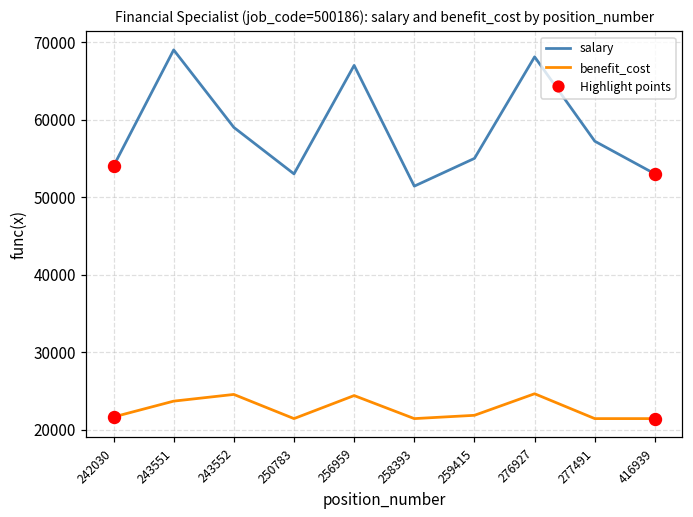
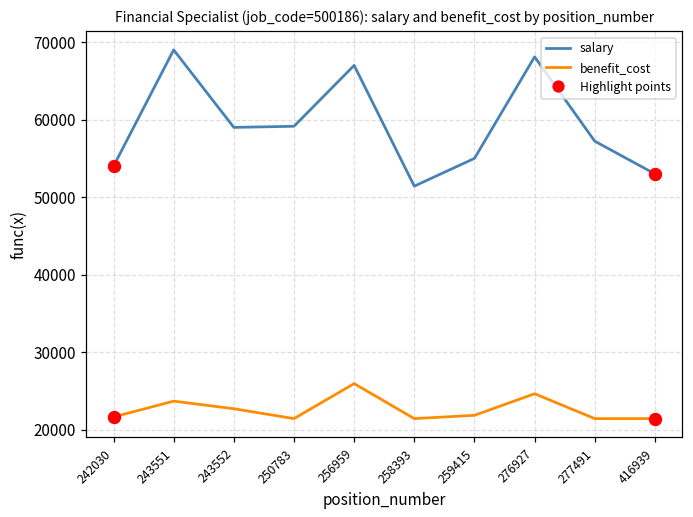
benefit_cost, 243552: 25000 -> 23000
salary, 250783: 53000 -> 59000
benefit_cost, 256959: 24000 -> 26000
